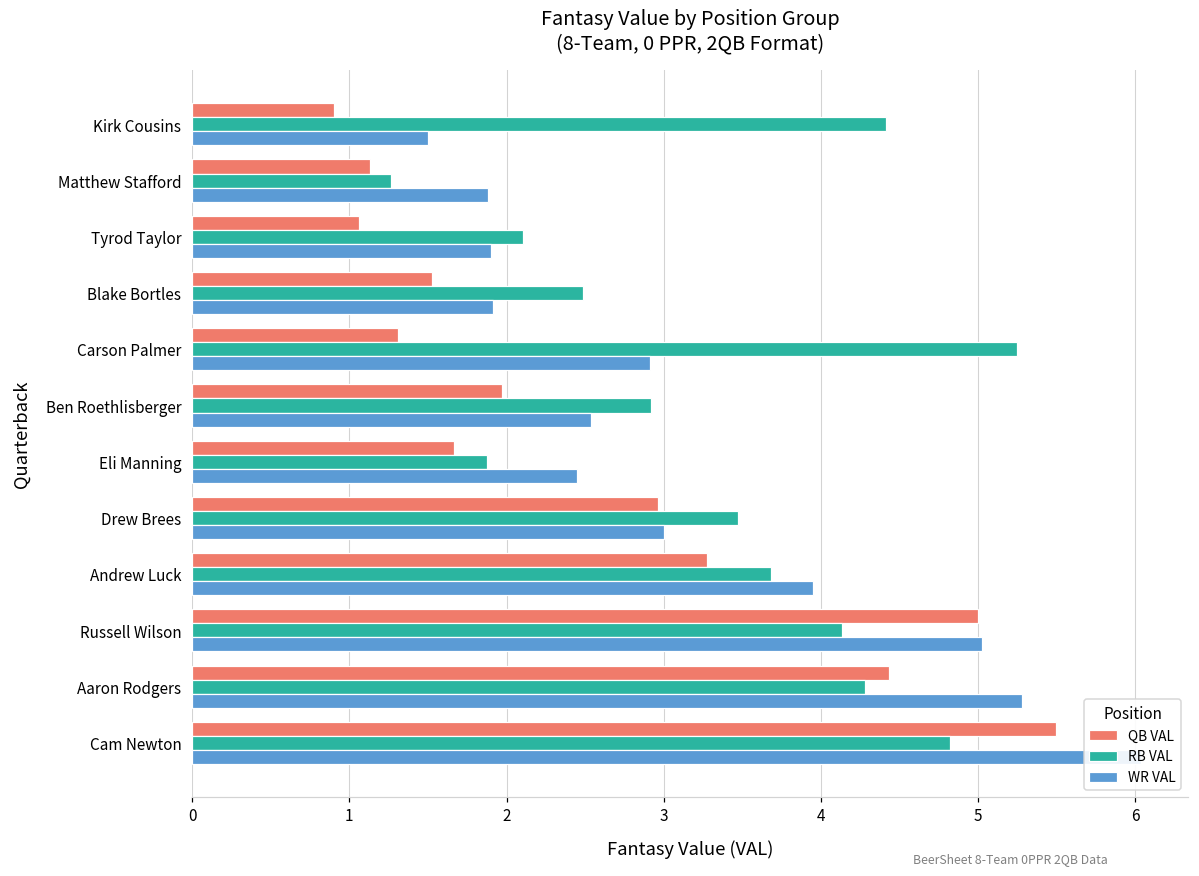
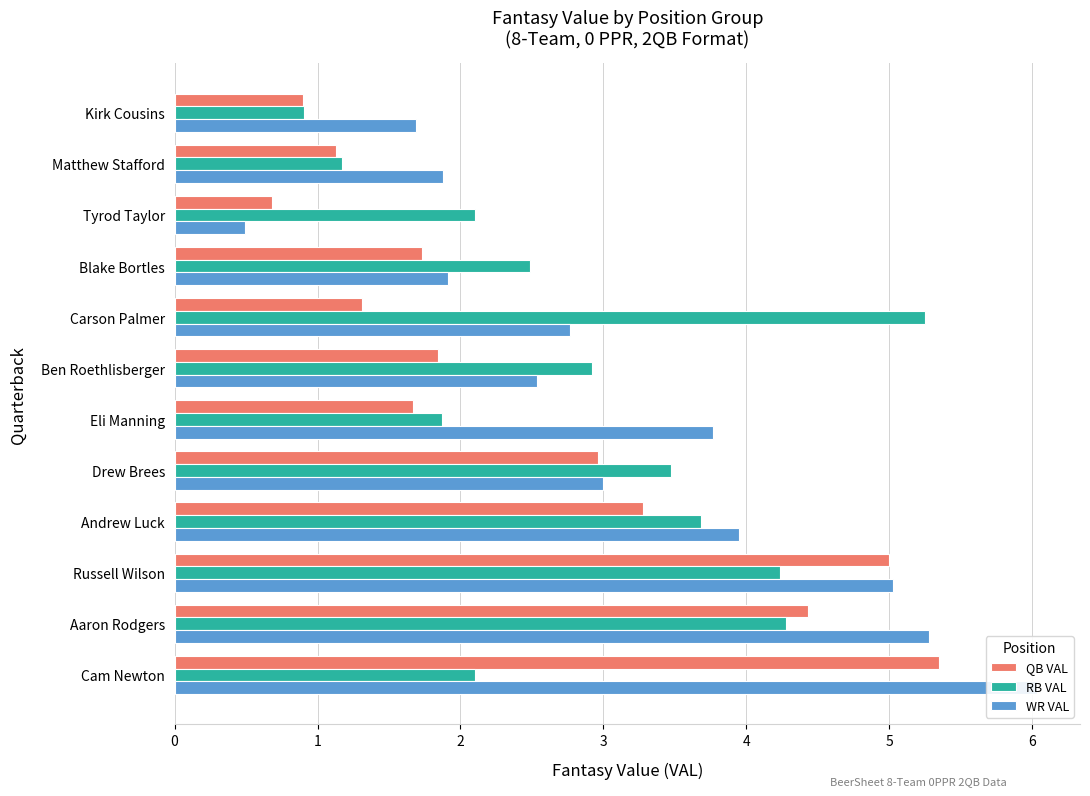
RB VAL, Kirk Cousins: 4.41 -> 0.91
WR VAL, Kirk Cousins: 1.50 -> 1.69
RB VAL, Matthew Stafford: 1.27 -> 1.17
QB VAL, Tyrod Taylor: 1.06 -> 0.68
WR VAL, Tyrod Taylor: 1.90 -> 0.49
QB VAL, Blake Bortles: 1.53 -> 1.73
WR VAL, Carson Palmer: 2.91 -> 2.76
QB VAL, Ben Roethlisberger: 1.97 -> 1.84
WR VAL, Eli Manning: 2.45 -> 3.77
RB VAL, Russell Wilson: 4.14 -> 4.23
QB VAL, Cam Newton: 5.50 -> 5.35
RB VAL, Cam Newton: 4.82 -> 2.10
